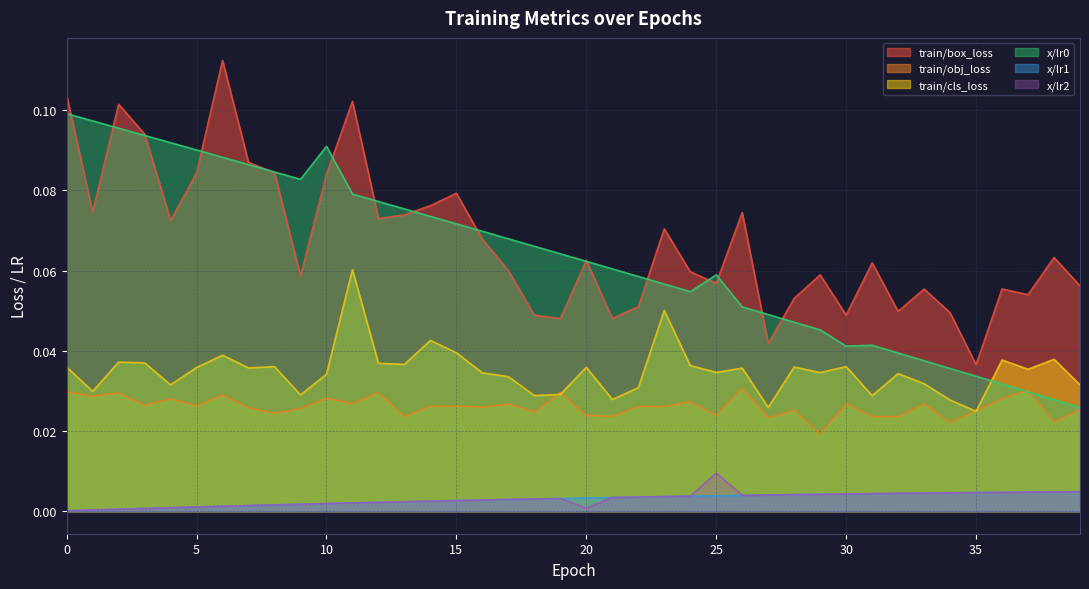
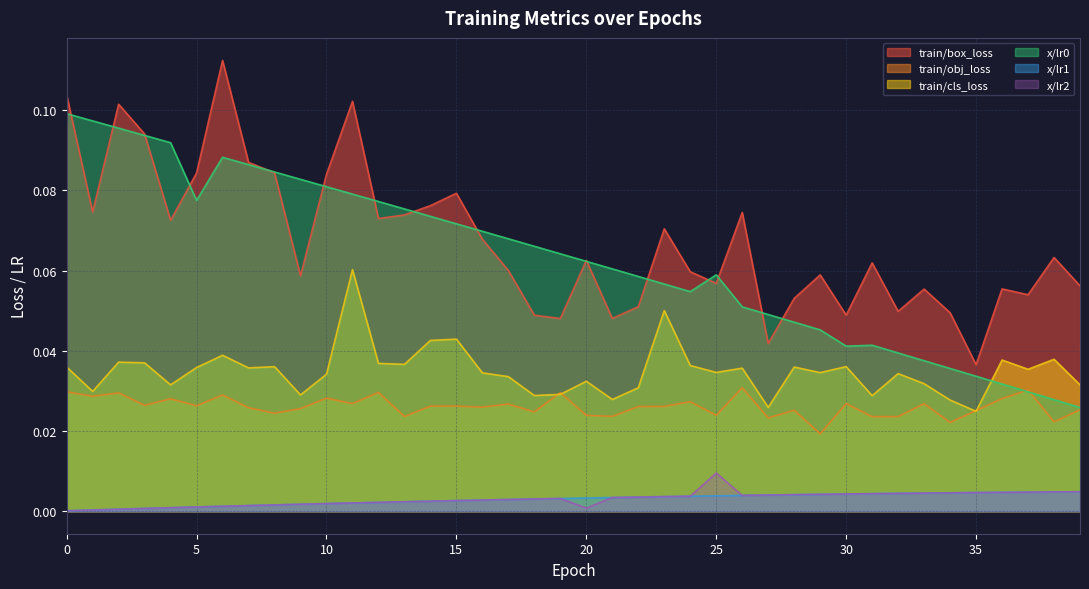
x/lr0, 5: 0.090 -> 0.077
x/lr0, 10: 0.091 -> 0.081
train/cls_loss, 15: 0.039 -> 0.043
train/cls_loss, 20: 0.036 -> 0.032
